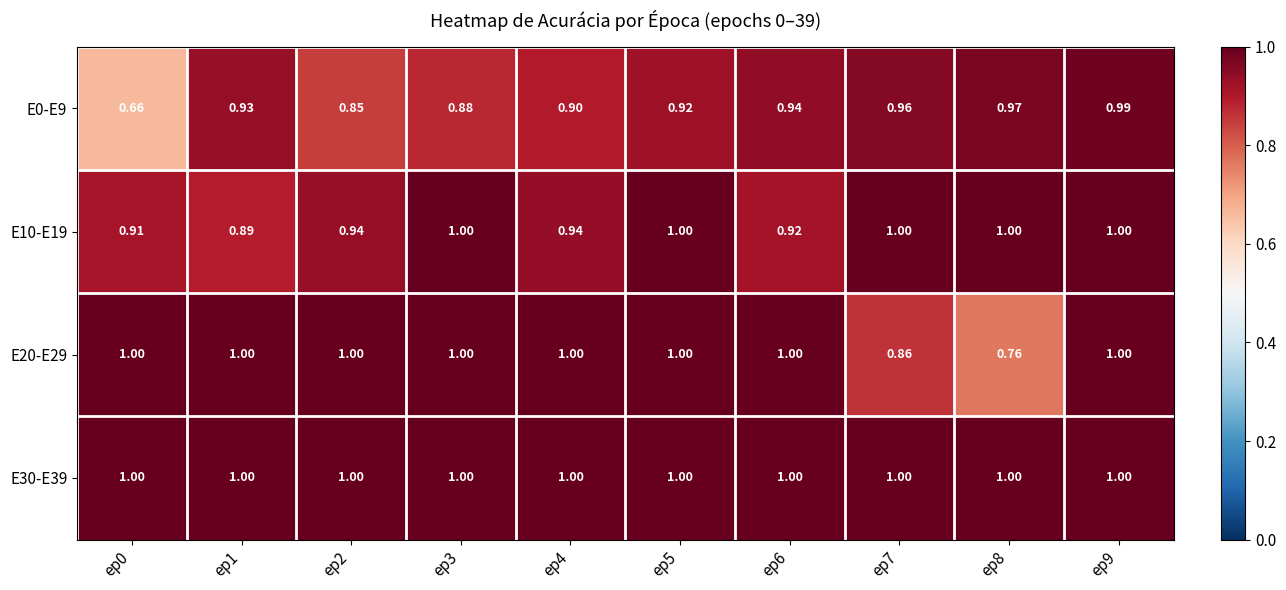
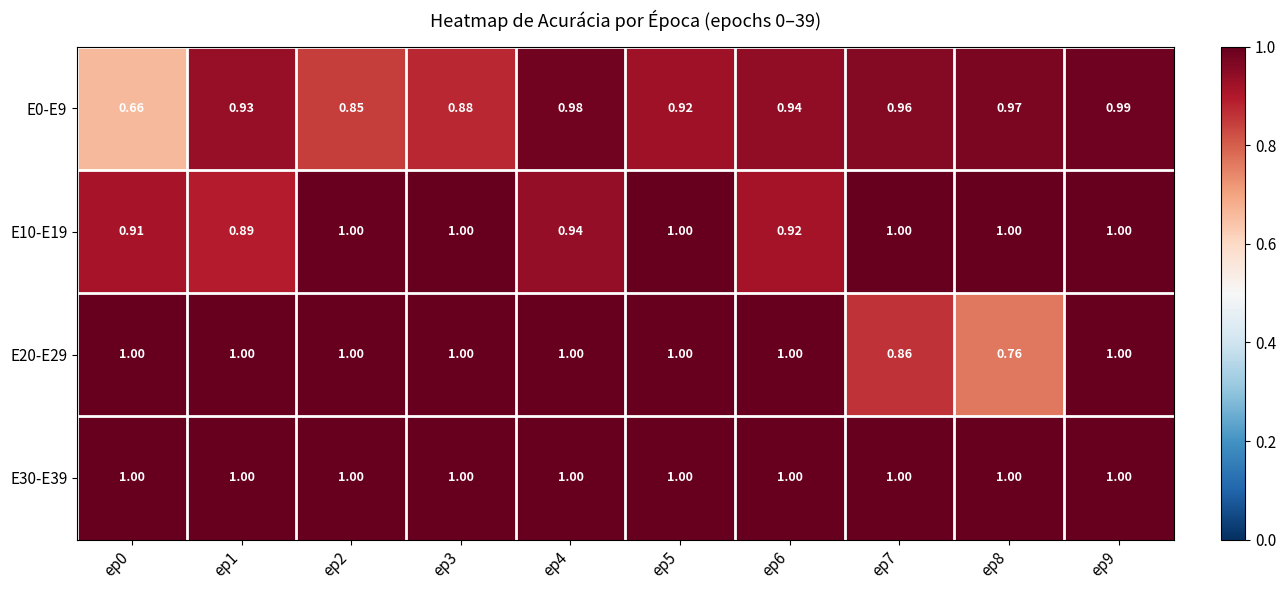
E0-E9, ep4: 0.90 -> 0.98
E10-E19, ep2: 0.94 -> 1.00
